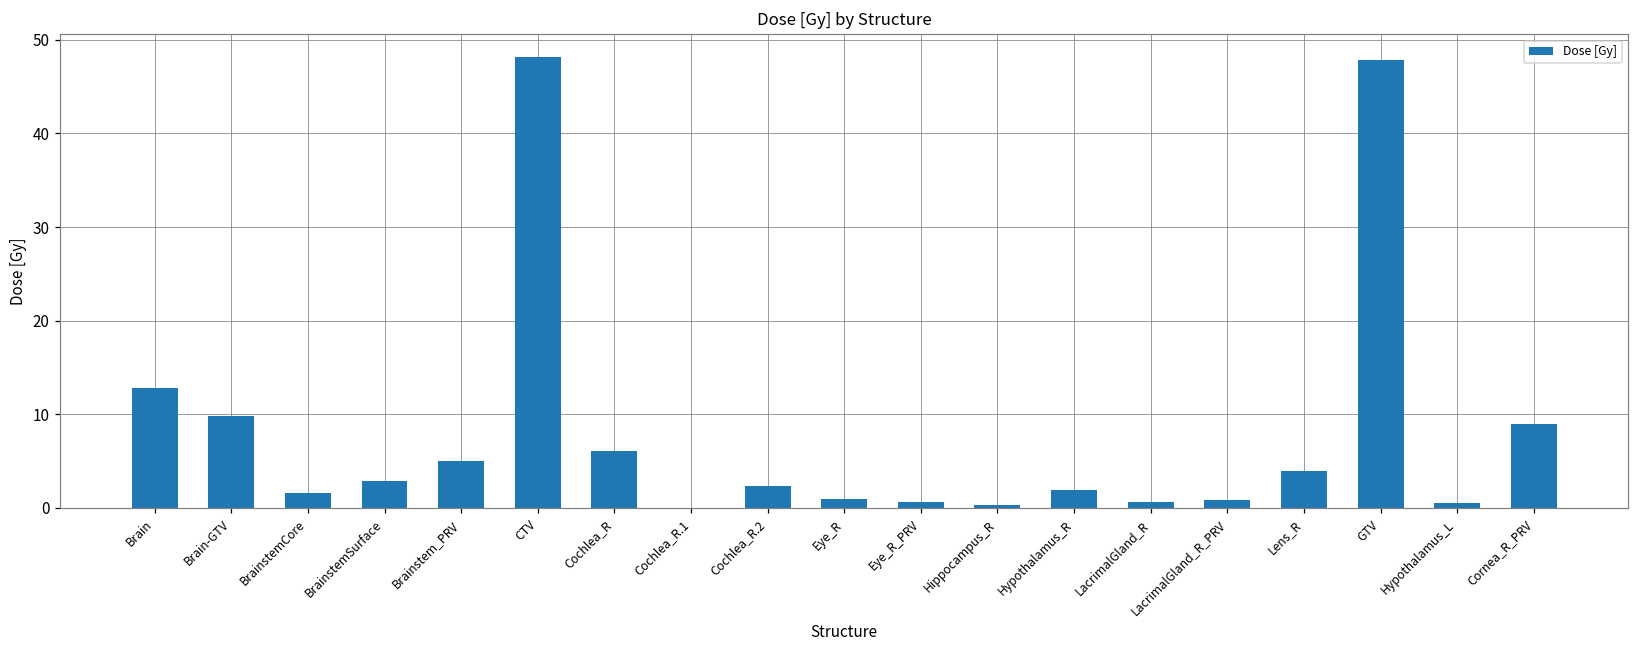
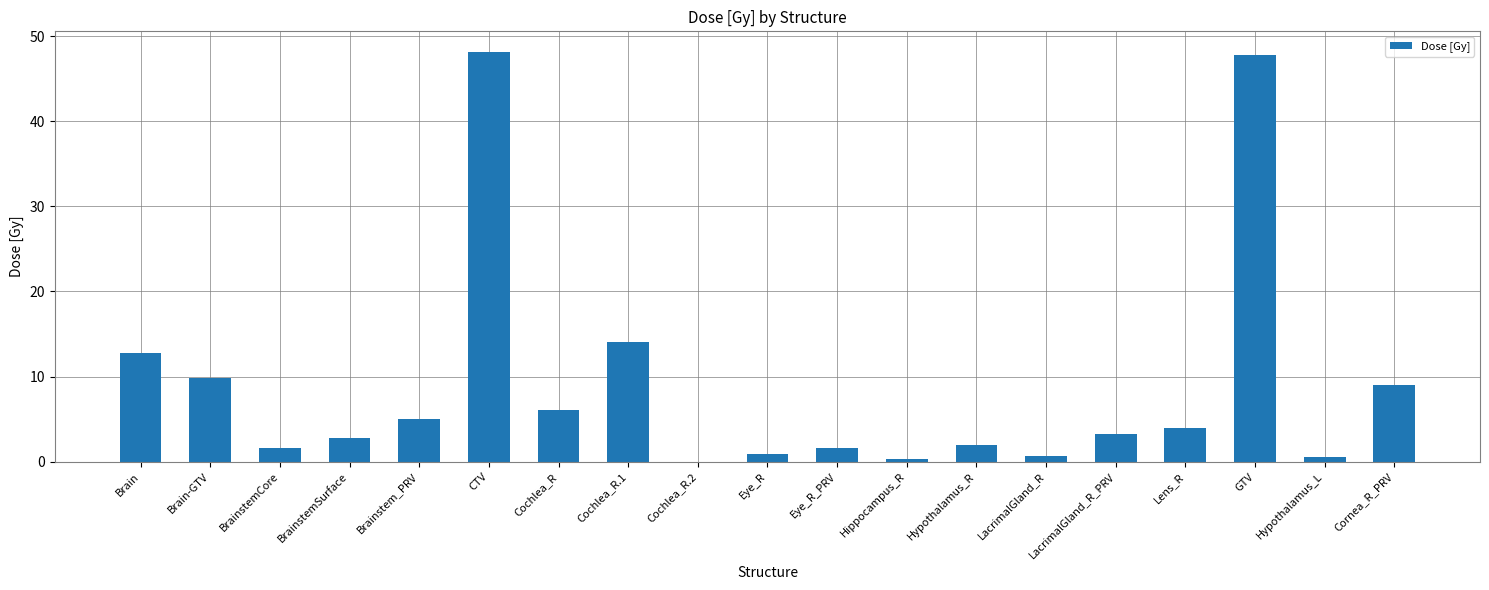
Cochlea_R.1: 0 -> 14
Cochlea_R.2: 2 -> 0
Eye_R_PRV: 1 -> 2
LacrimalGland_R_PRV: 1 -> 3
